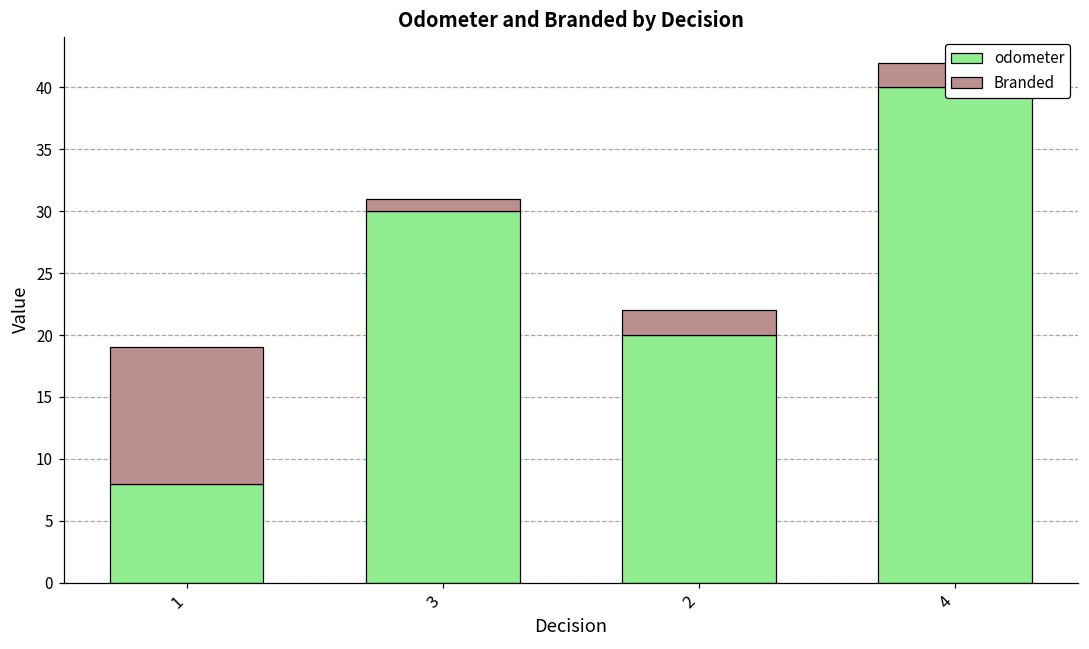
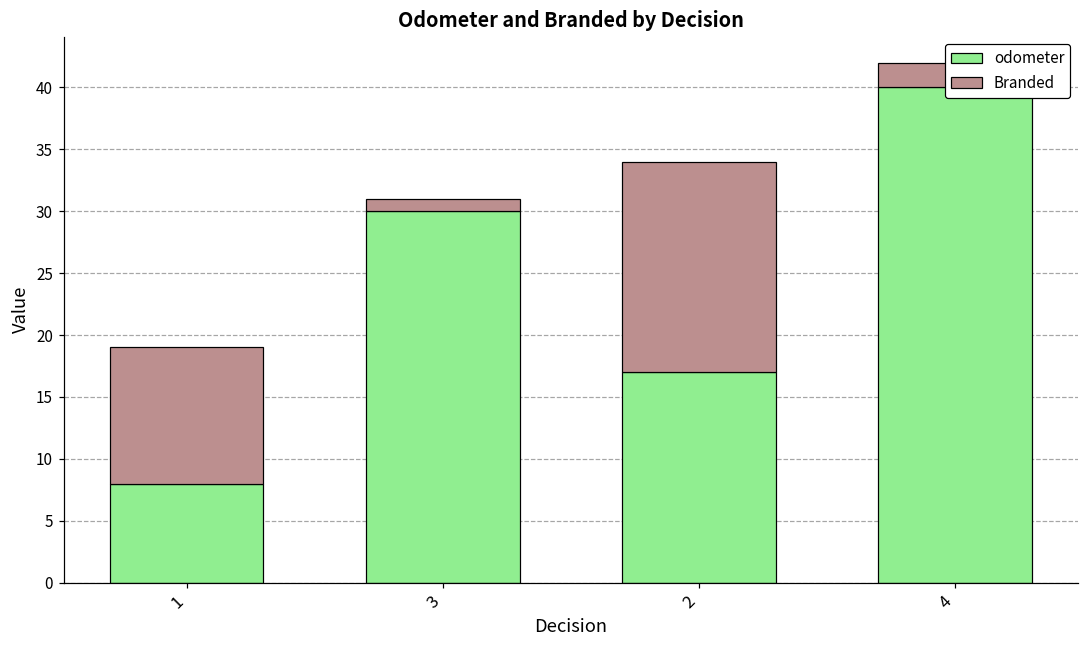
odometer, 2: 20 -> 17
Branded, 2: 2 -> 17
